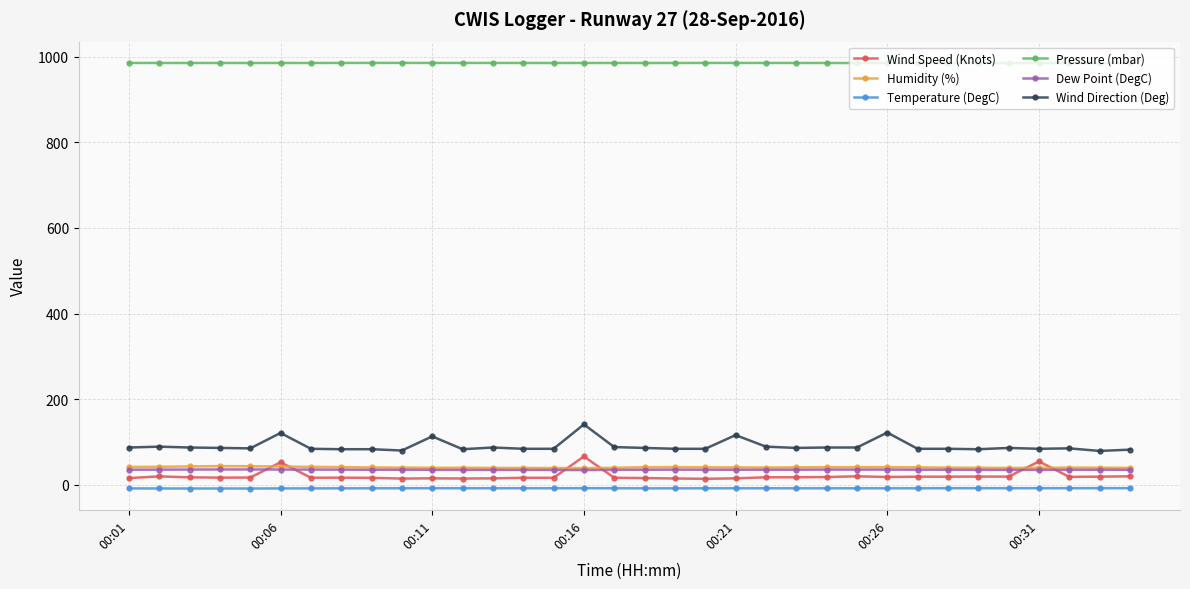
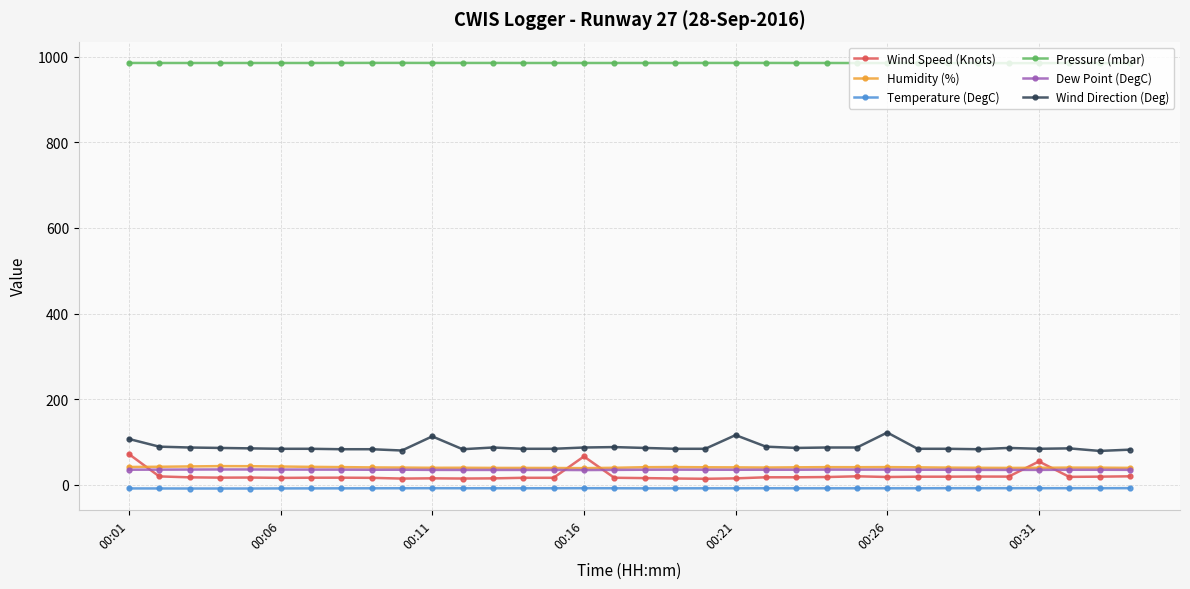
Wind Speed (Knots), 00:01: 20 -> 70
Wind Direction (Deg), 00:01: 90 -> 110
Wind Speed (Knots), 00:06: 50 -> 20
Wind Direction (Deg), 00:06: 120 -> 80
Wind Direction (Deg), 00:16: 140 -> 90
